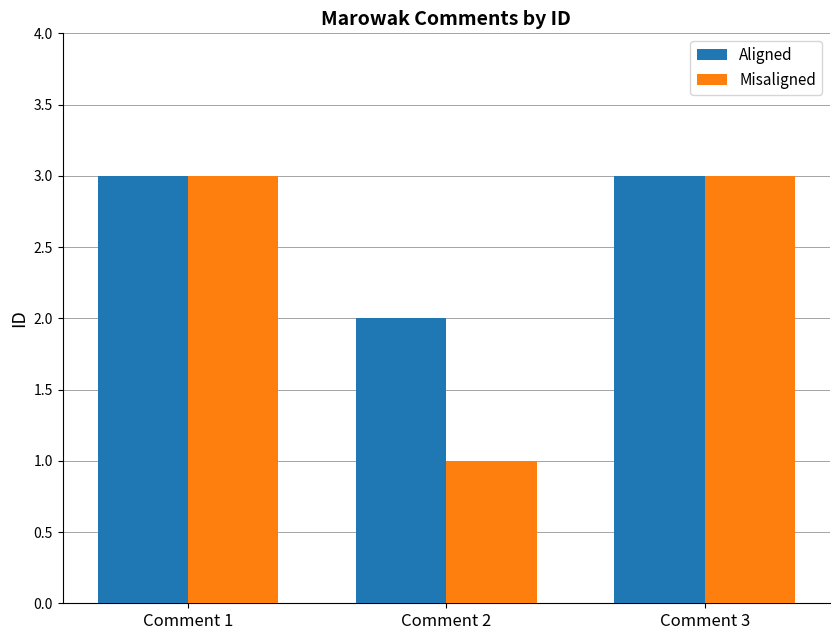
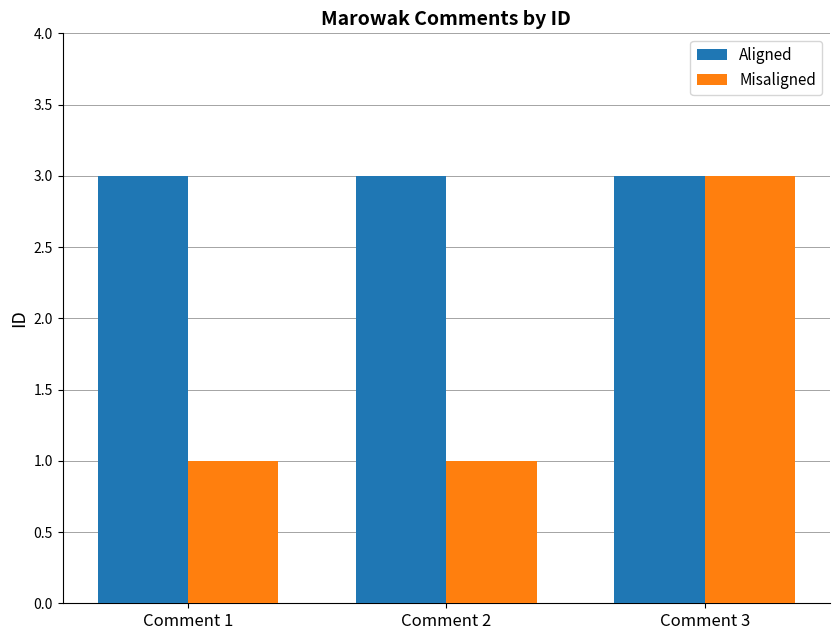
Misaligned, Comment 1: 3 -> 1
Aligned, Comment 2: 2 -> 3
